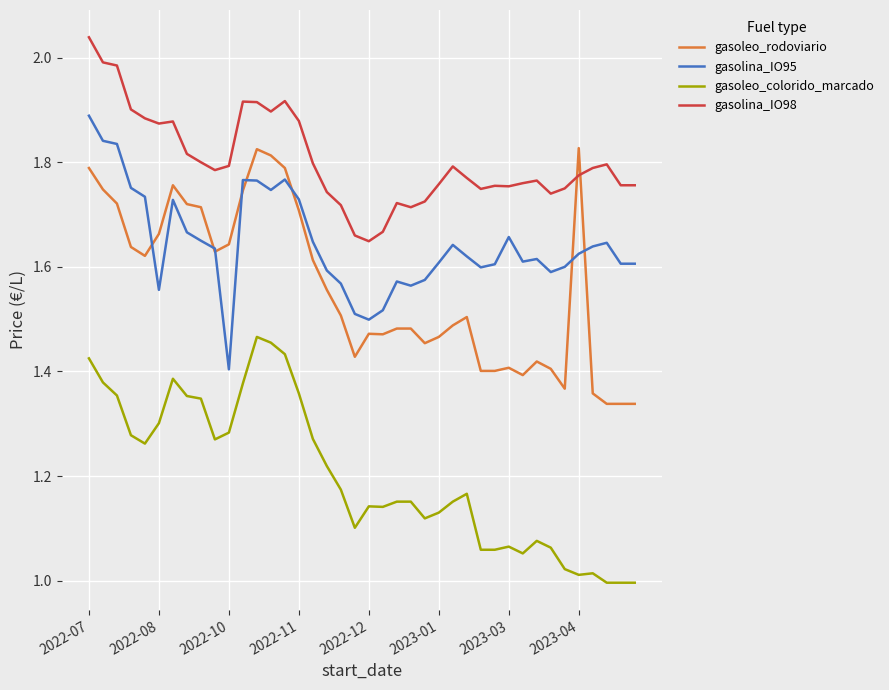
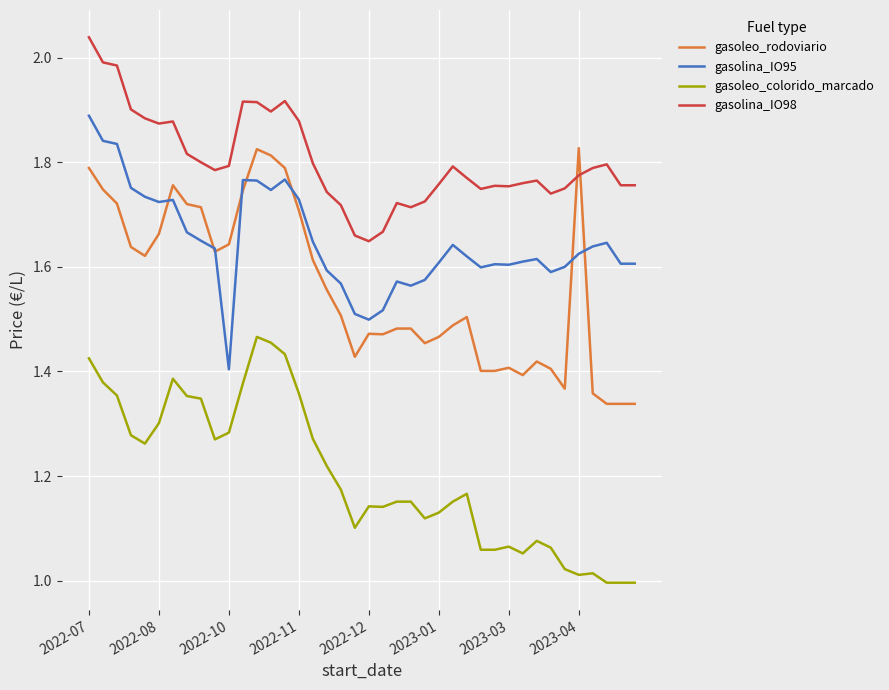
gasolina_IO95, 2022-08: 1.56 -> 1.72
gasolina_IO95, 2023-03: 1.66 -> 1.60
